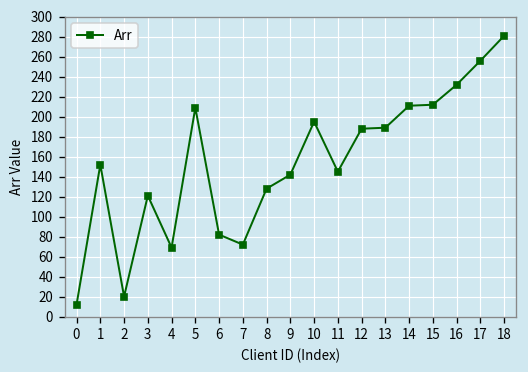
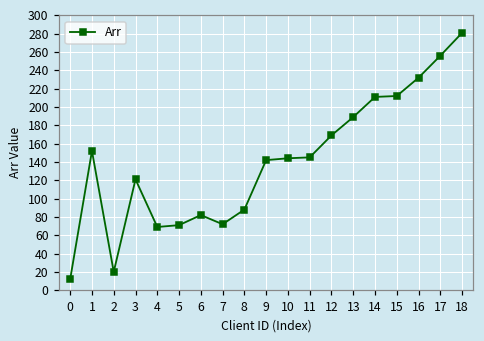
5: 210 -> 70
8: 130 -> 90
10: 200 -> 140
12: 190 -> 170
